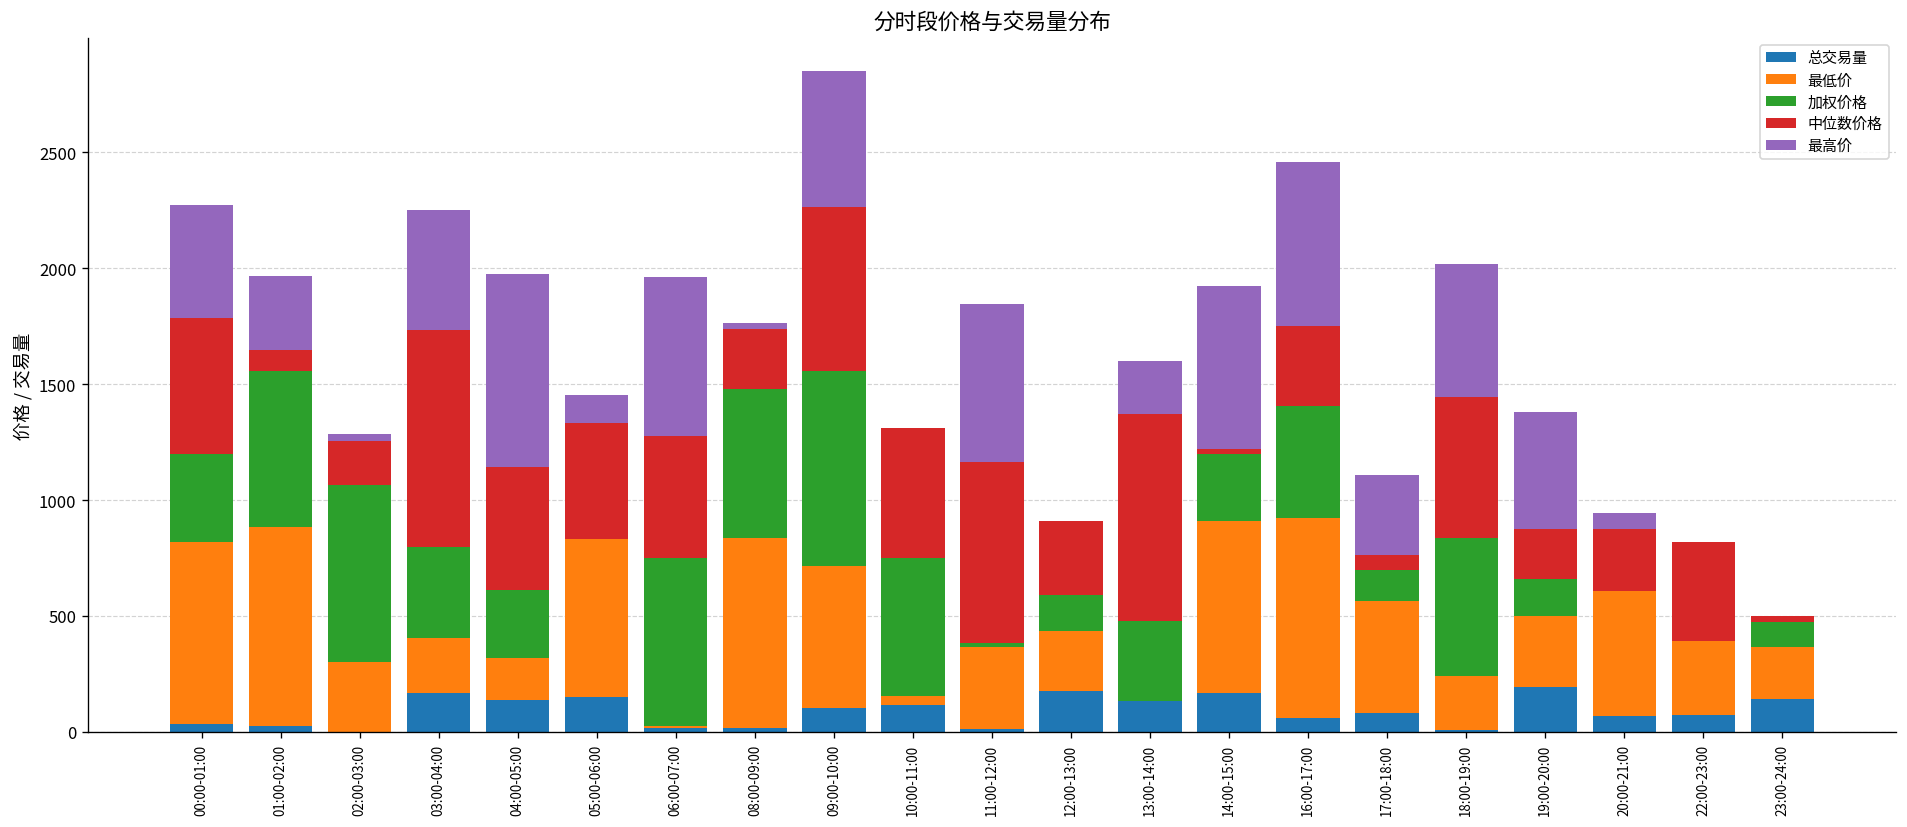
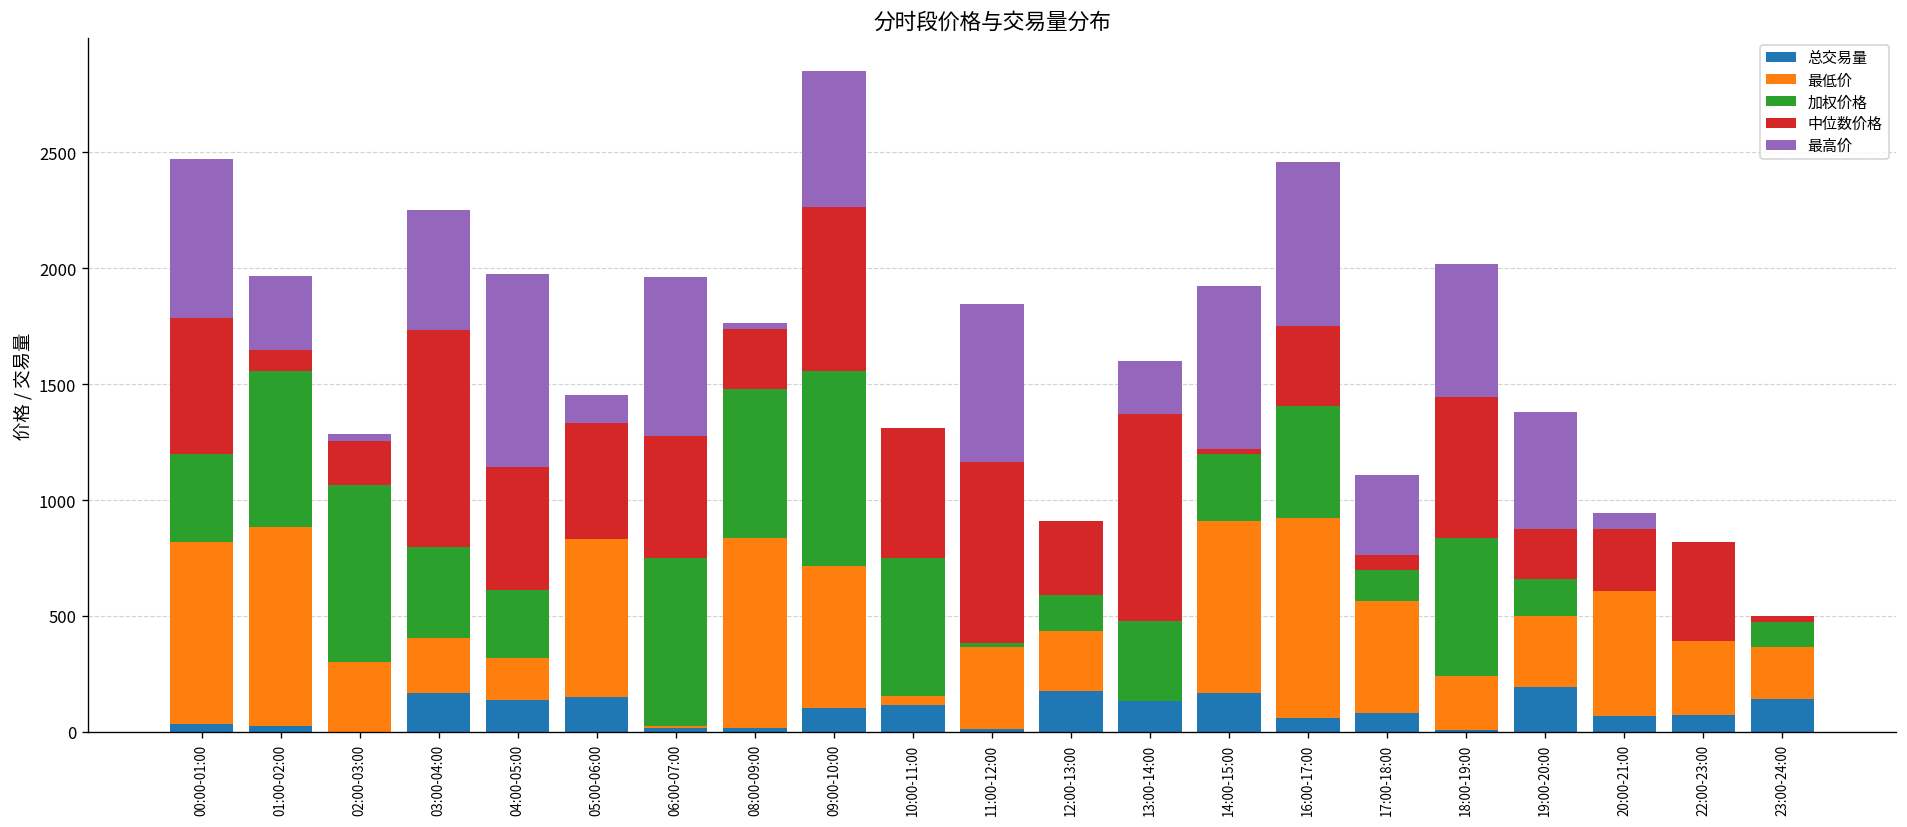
最高价, 00:00-01:00: 480 -> 690
